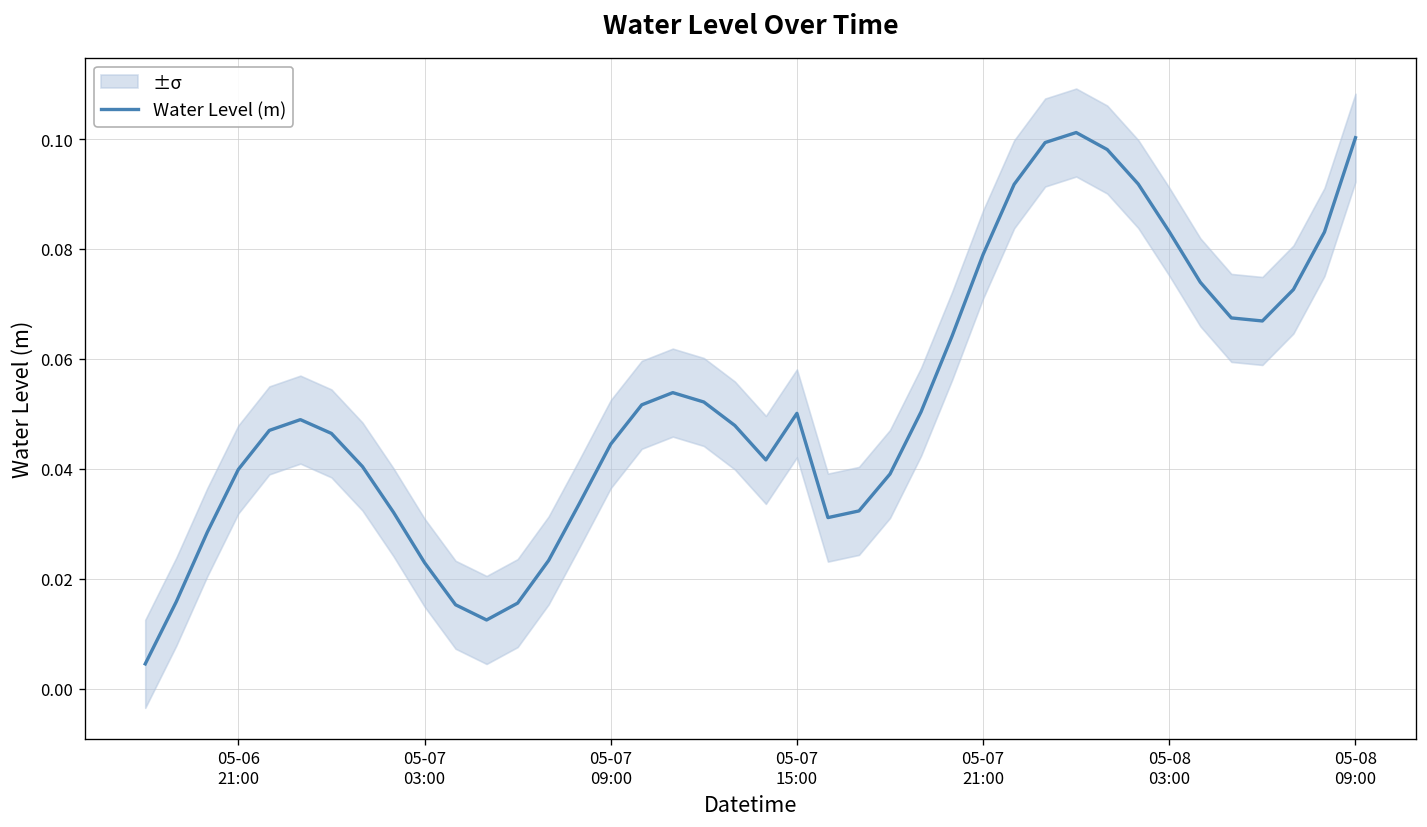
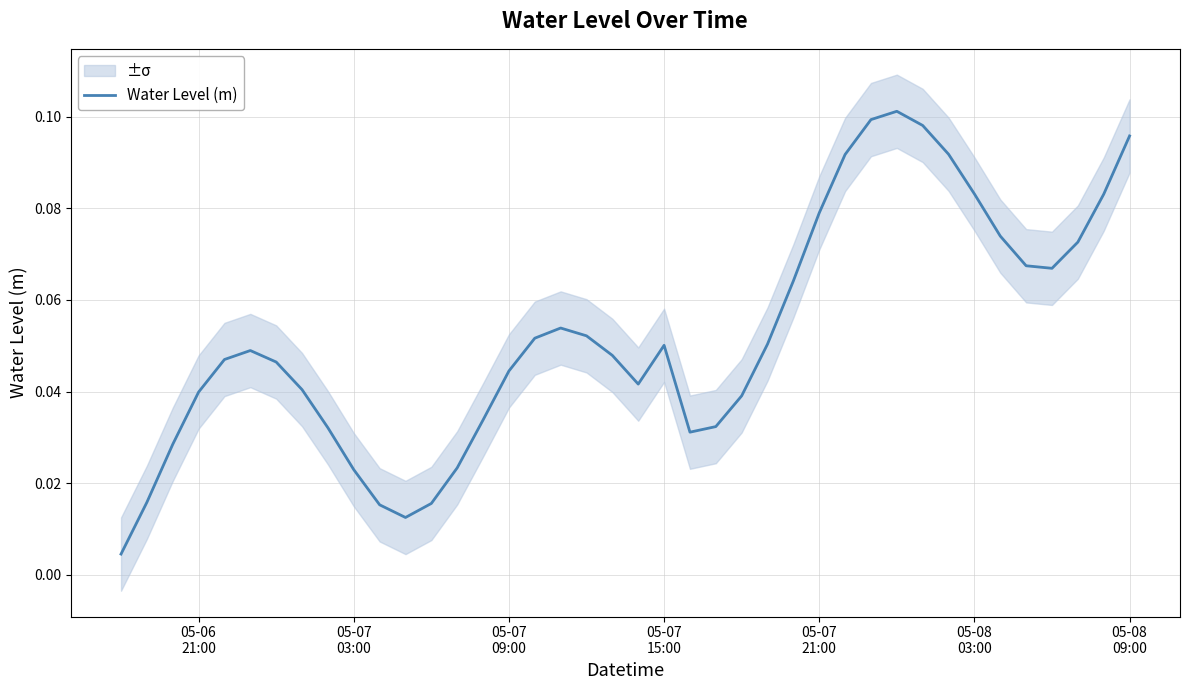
Water Level (m), 05-08 09:00: 0.100 -> 0.096
